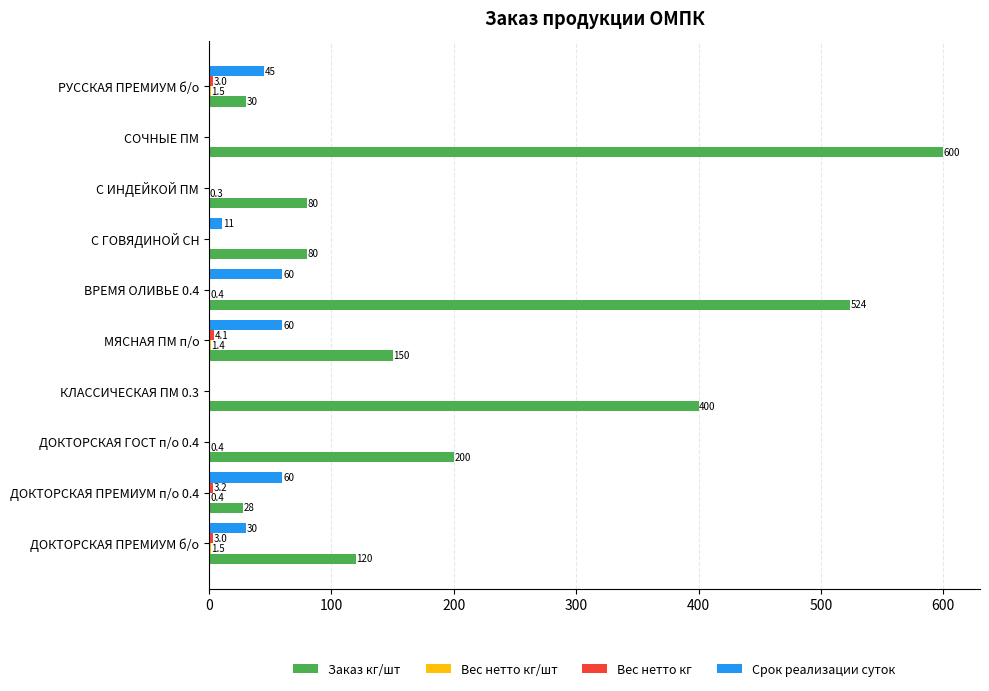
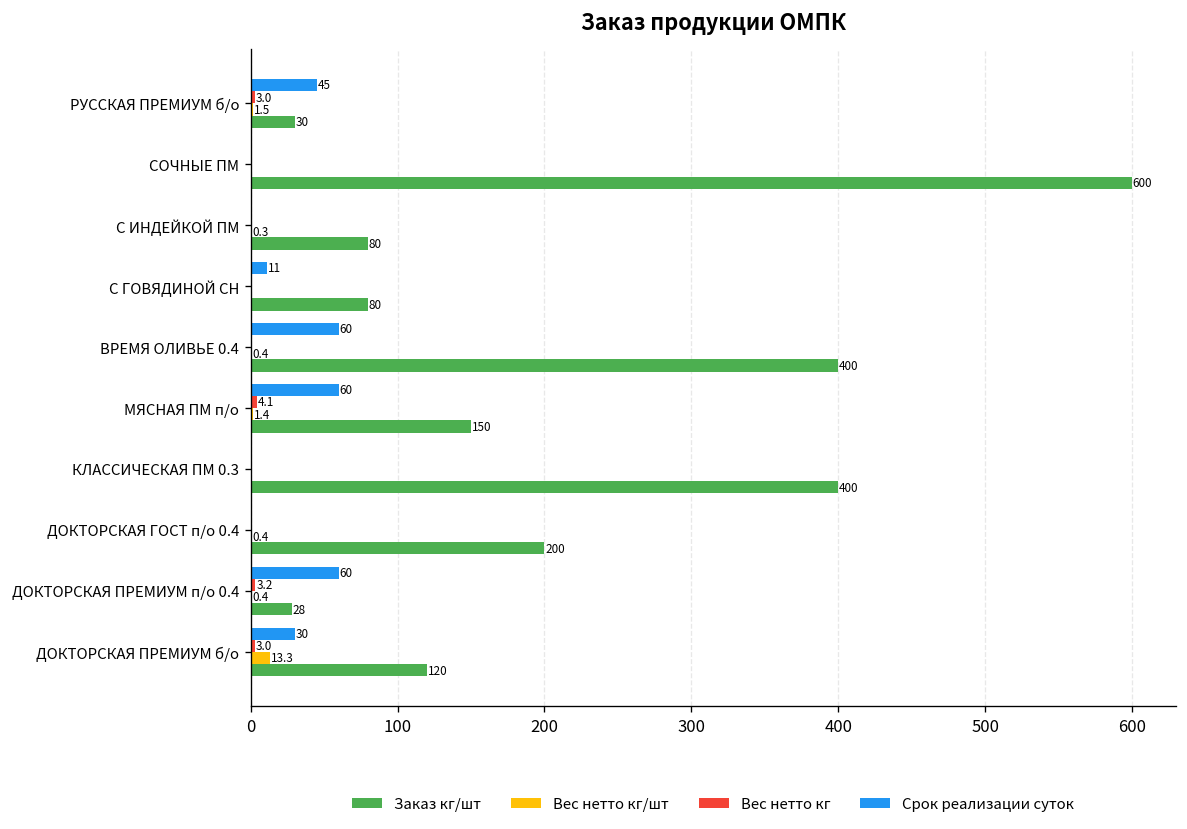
Заказ кг/шт, ВРЕМЯ ОЛИВЬЕ 0.4: 524 -> 400
Вес нетто кг/шт, ДОКТОРСКАЯ ПРЕМИУМ б/о: 1.5 -> 13.3
